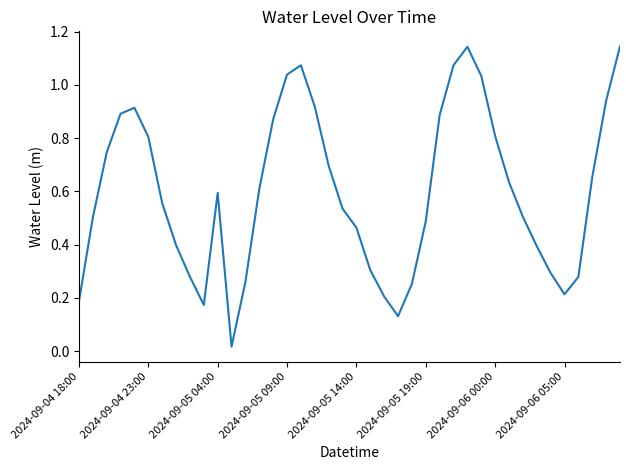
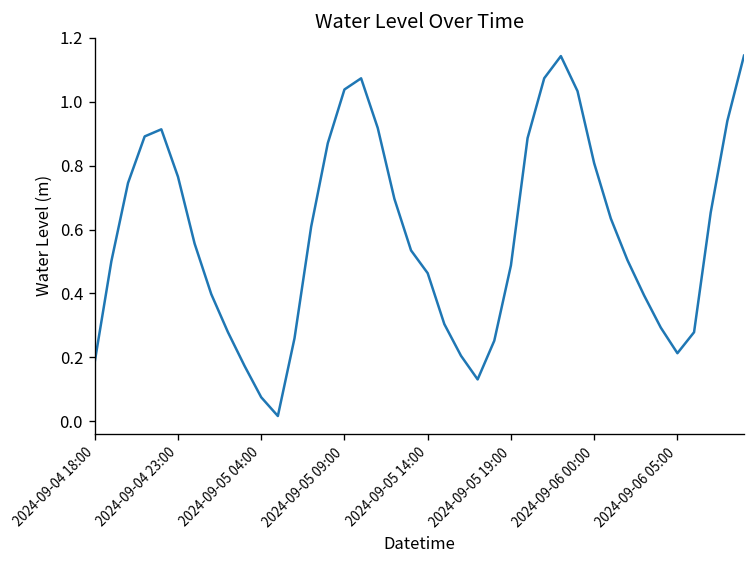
2024-09-04 23:00: 0.80 -> 0.77
2024-09-05 04:00: 0.59 -> 0.08
